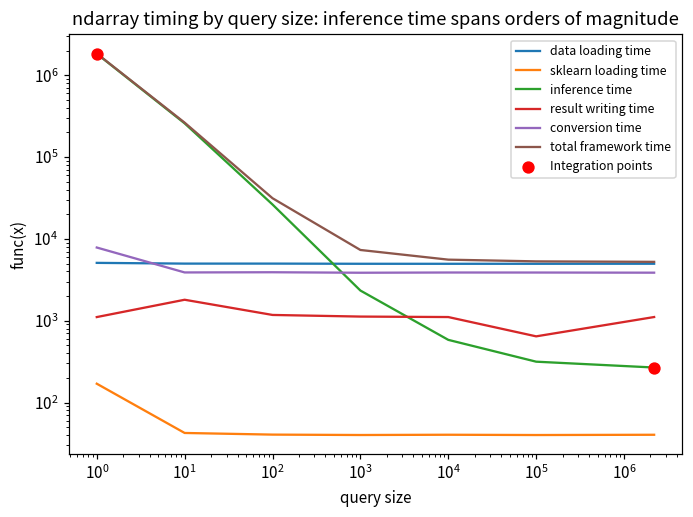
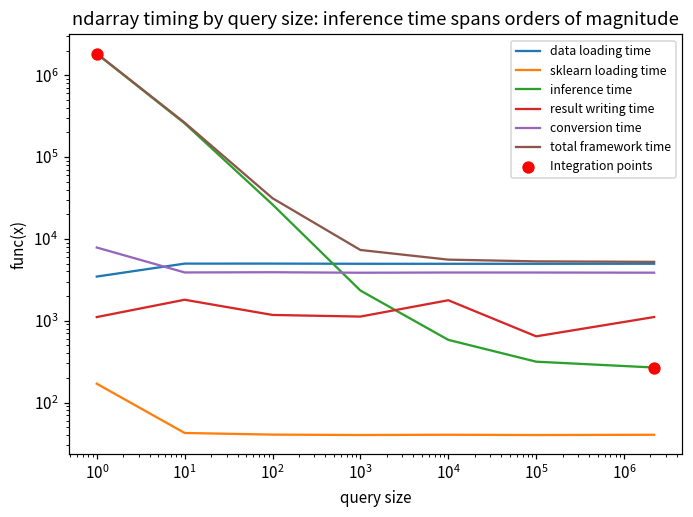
data loading time, 10^0: 5000 -> 3000
result writing time, 10^4: 1100 -> 1800
